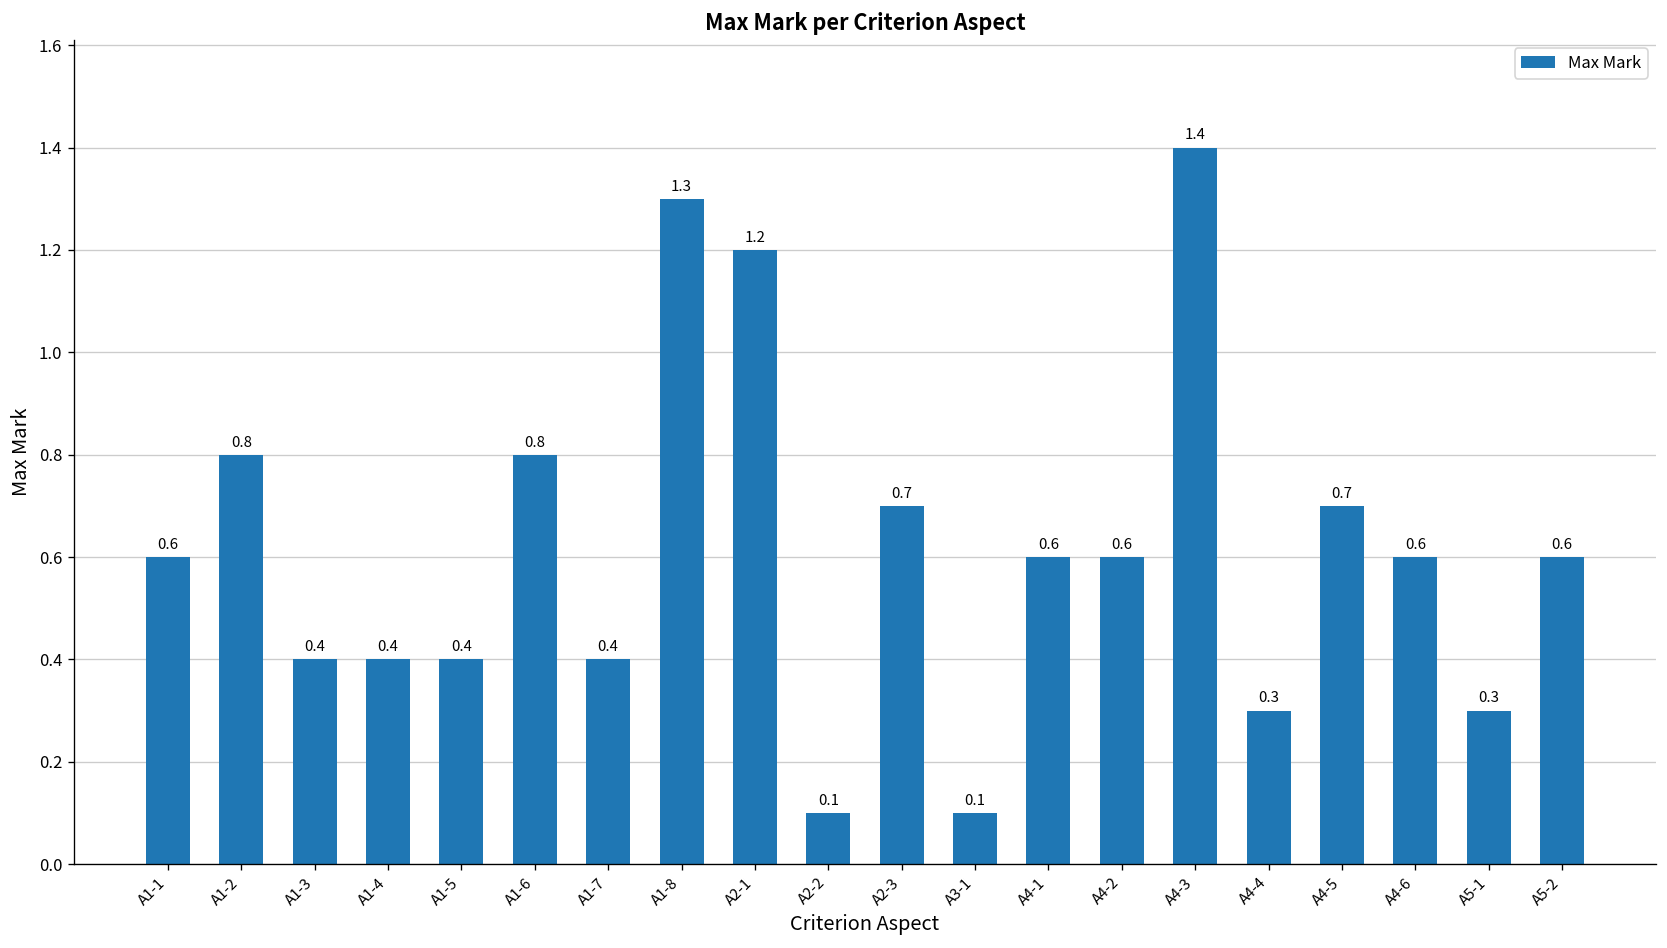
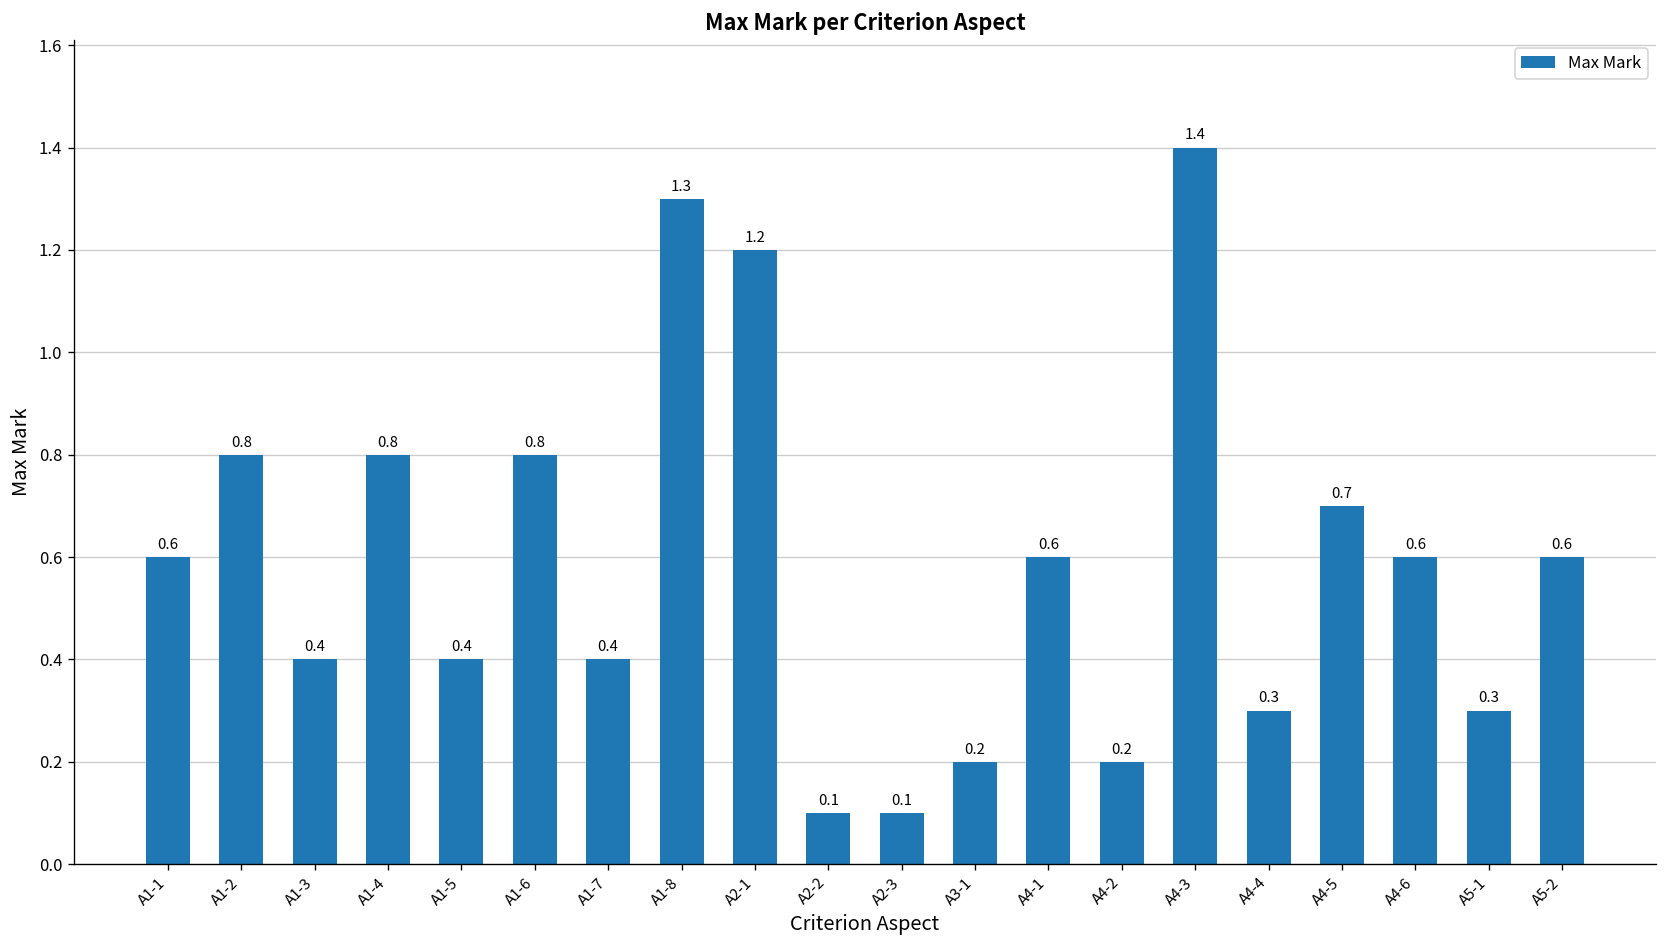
A1-4: 0.4 -> 0.8
A2-3: 0.7 -> 0.1
A3-1: 0.1 -> 0.2
A4-2: 0.6 -> 0.2
